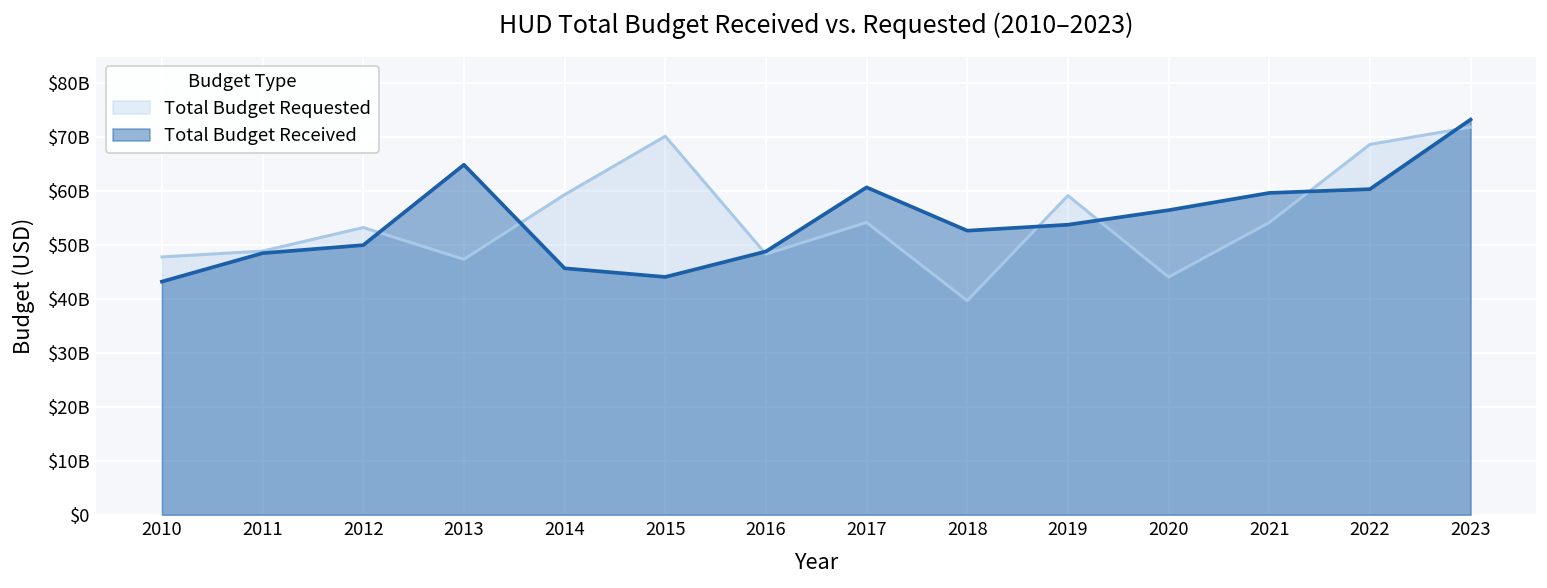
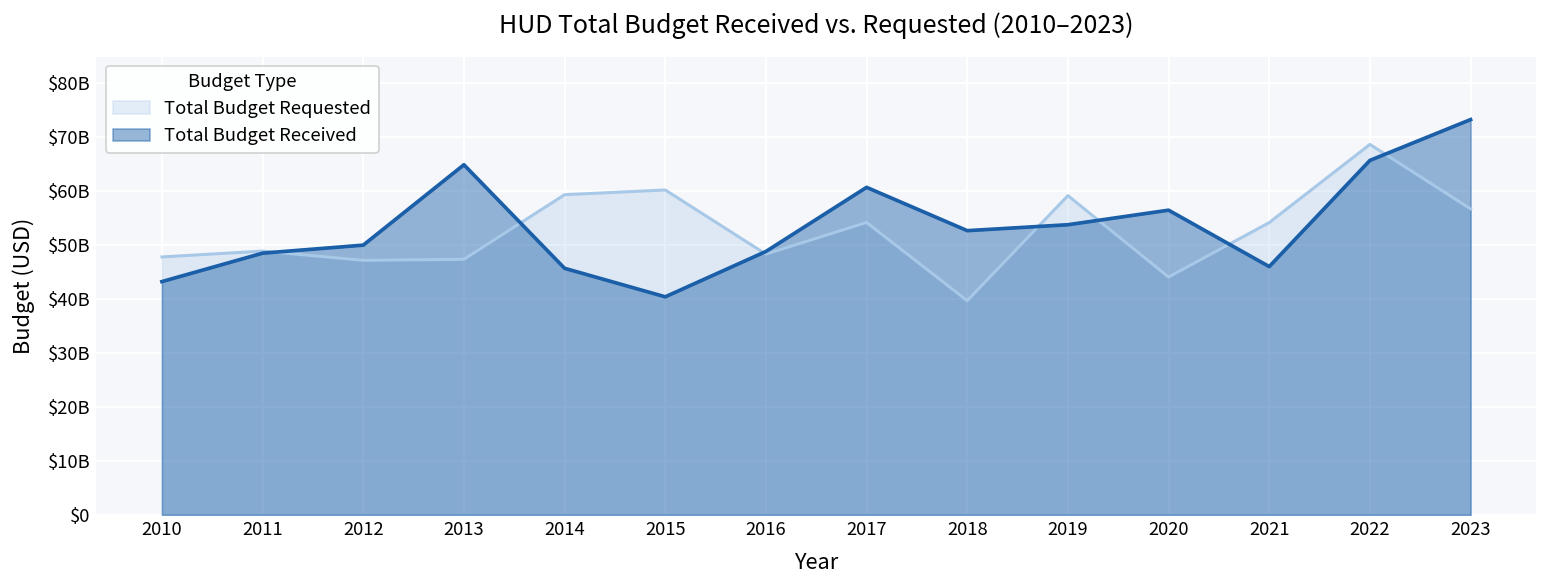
Total Budget Requested, 2012: $53000000000 -> $47000000000
Total Budget Requested, 2015: $70000000000 -> $60000000000
Total Budget Received, 2015: $44000000000 -> $40000000000
Total Budget Received, 2021: $60000000000 -> $46000000000
Total Budget Received, 2022: $60000000000 -> $66000000000
Total Budget Requested, 2023: $72000000000 -> $57000000000
